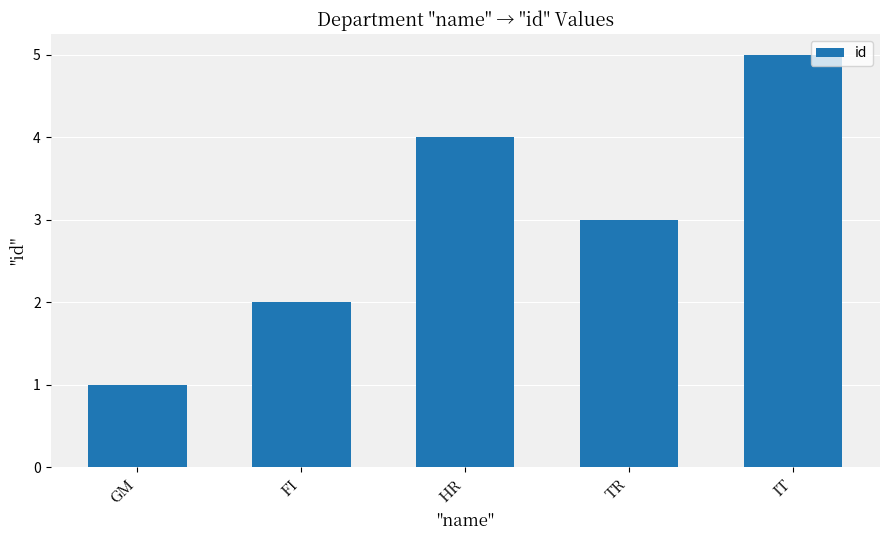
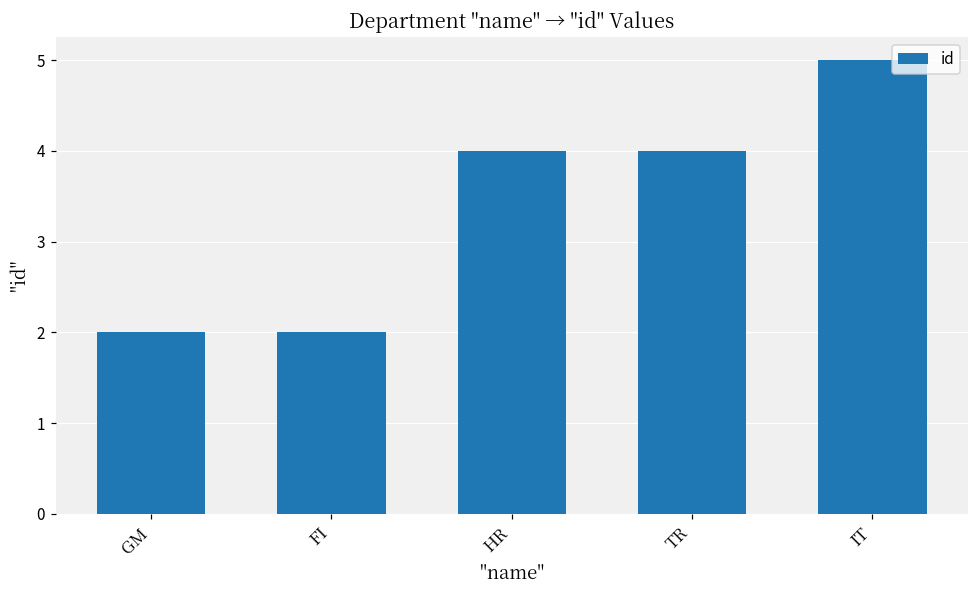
GM: 1 -> 2
TR: 3 -> 4
